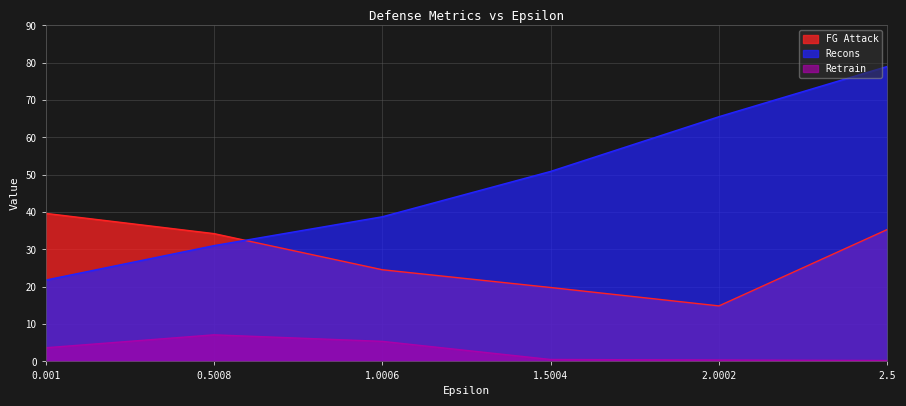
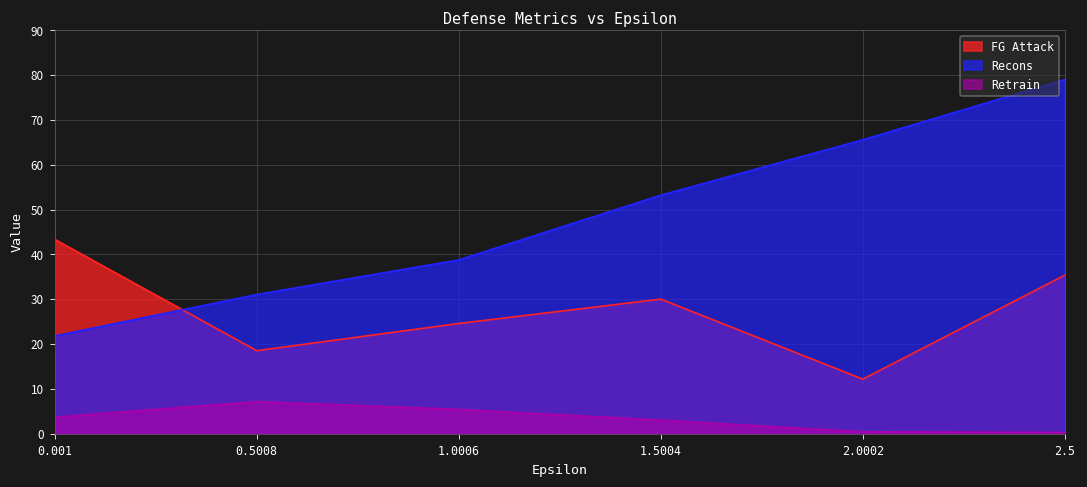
FG Attack, 0.001: 40 -> 43
FG Attack, 0.5008: 34 -> 18
FG Attack, 1.5004: 20 -> 30
Recons, 1.5004: 51 -> 53
Retrain, 1.5004: 1 -> 3
FG Attack, 2.0002: 15 -> 12
